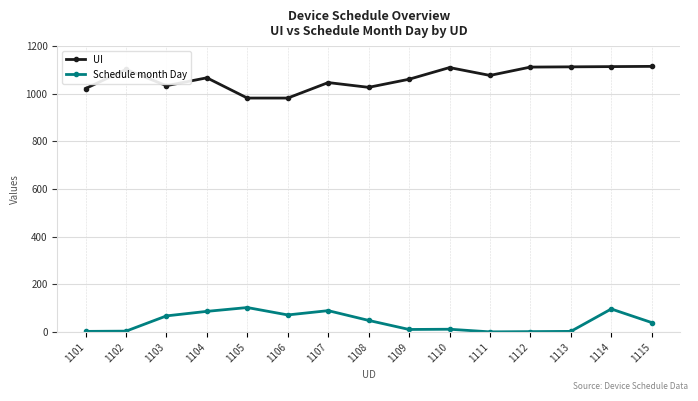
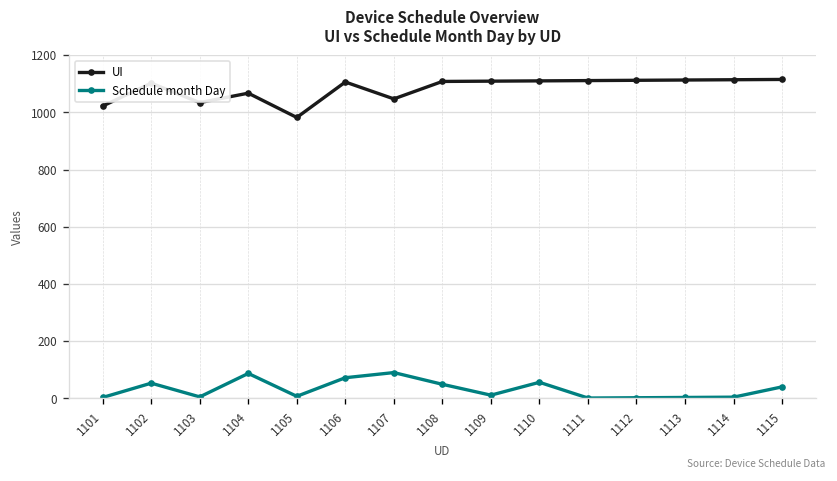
Schedule month Day, 1102: 0 -> 50
Schedule month Day, 1103: 70 -> 10
Schedule month Day, 1105: 100 -> 10
UI, 1106: 980 -> 1110
UI, 1108: 1030 -> 1110
UI, 1109: 1060 -> 1110
Schedule month Day, 1110: 10 -> 60
UI, 1111: 1080 -> 1110
Schedule month Day, 1114: 100 -> 0
